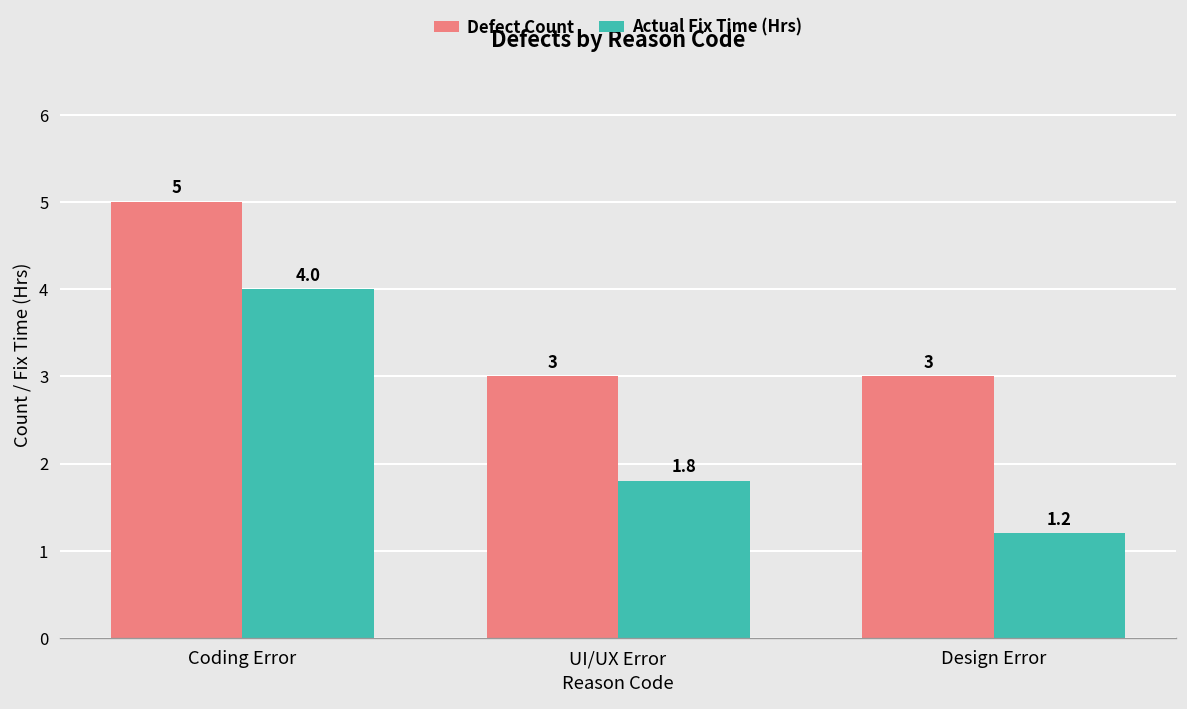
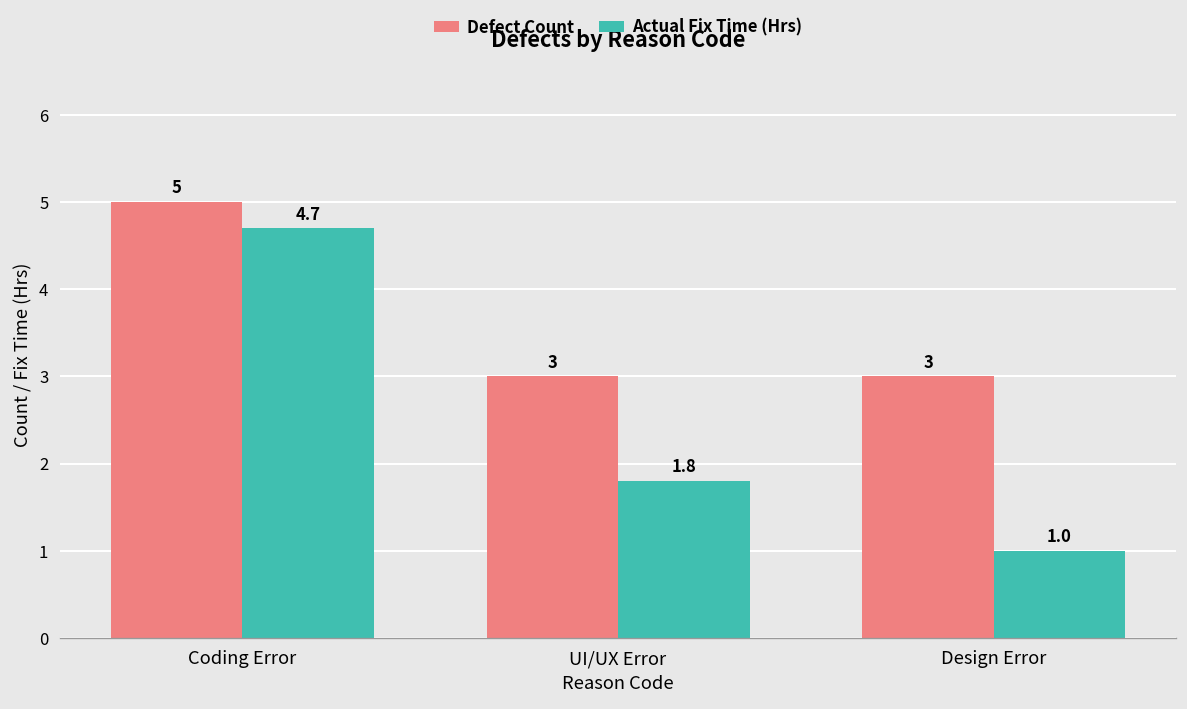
Actual Fix Time (Hrs), Coding Error: 4.0 -> 4.7
Actual Fix Time (Hrs), Design Error: 1.2 -> 1.0
